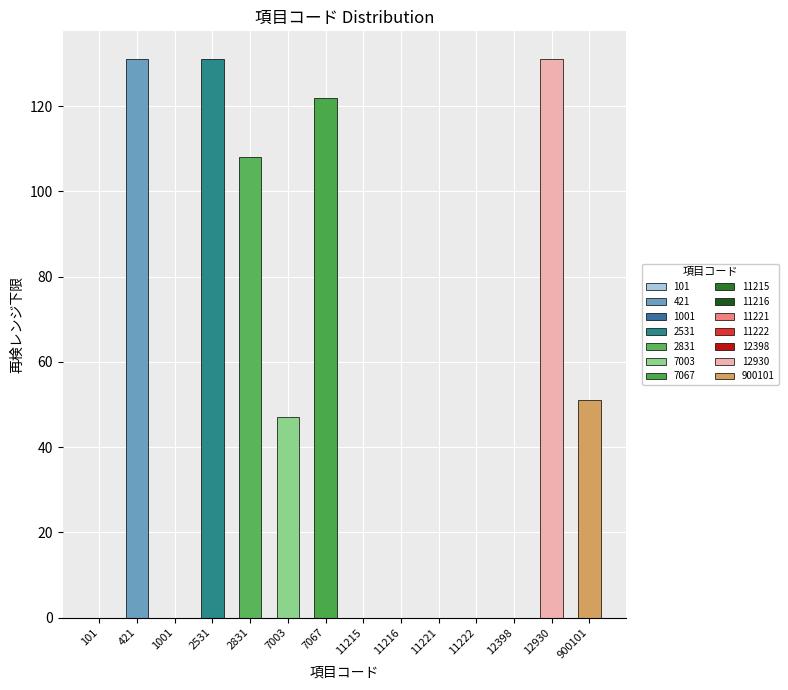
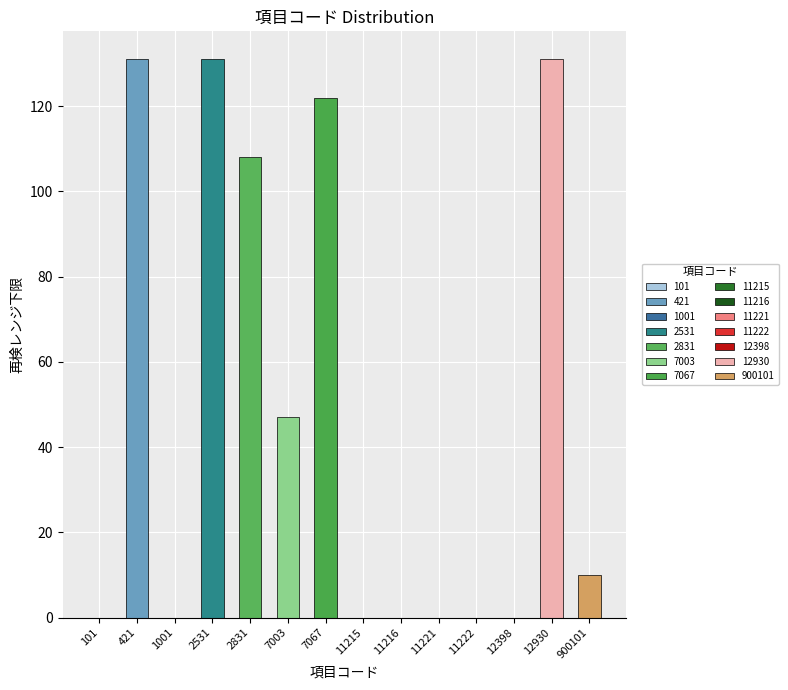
900101: 51 -> 10
